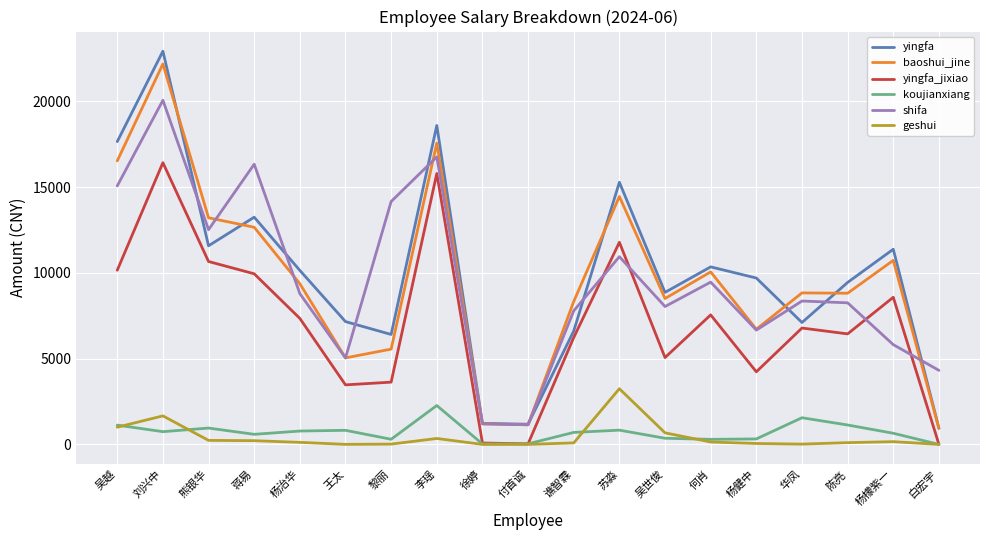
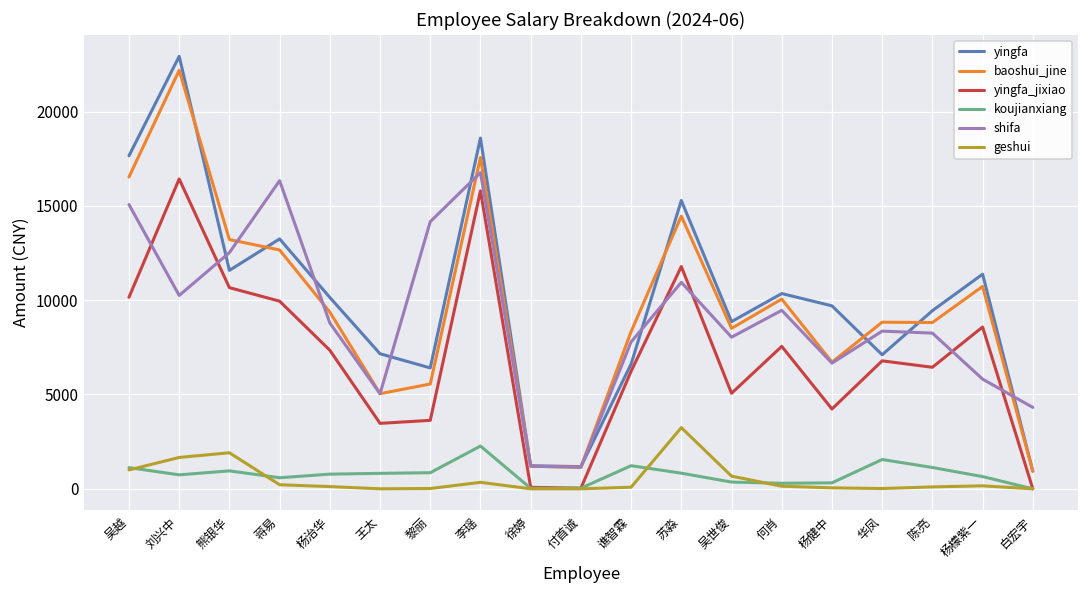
shifa, 刘兴中: 20100 -> 10300
geshui, 熊银华: 200 -> 1900
koujianxiang, 黎丽: 300 -> 900
koujianxiang, 谯智霖: 700 -> 1200
